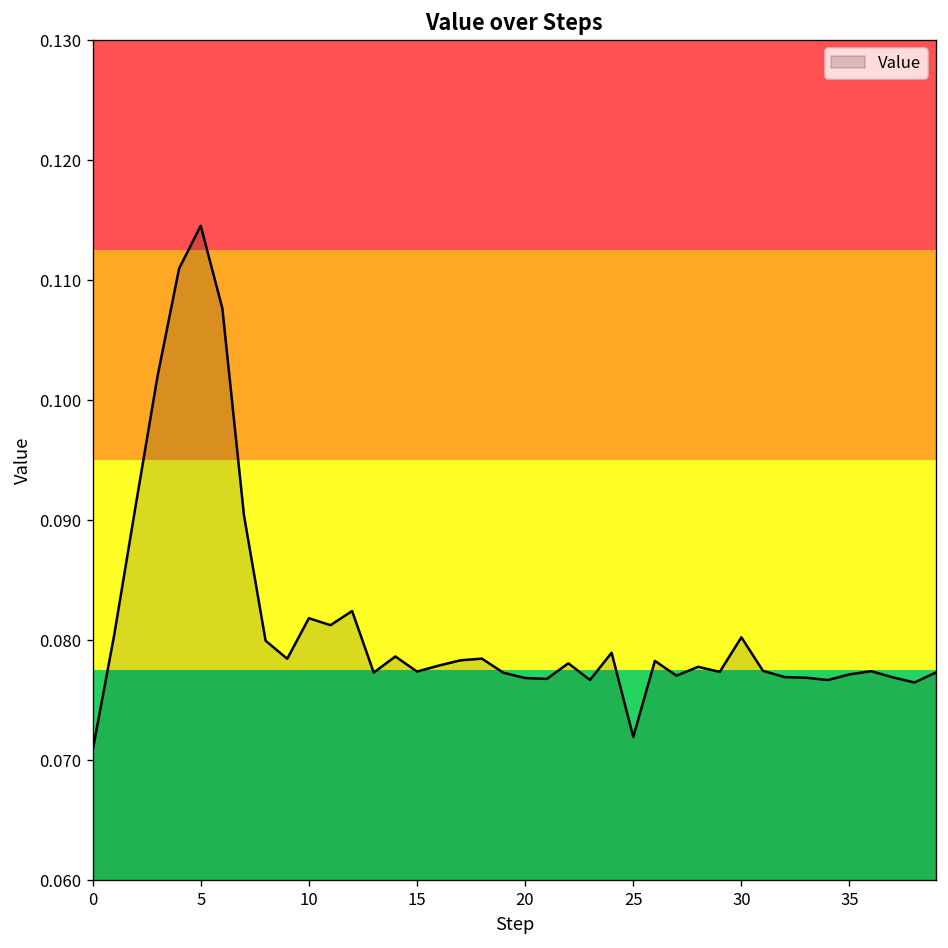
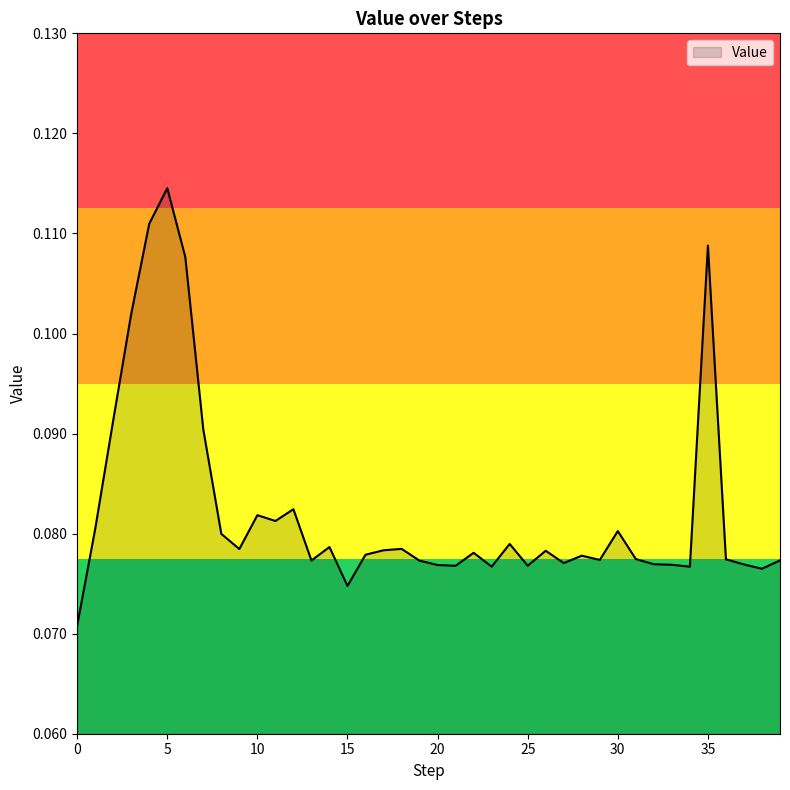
15: 0.0774 -> 0.0748
25: 0.0720 -> 0.0768
35: 0.0772 -> 0.1088
